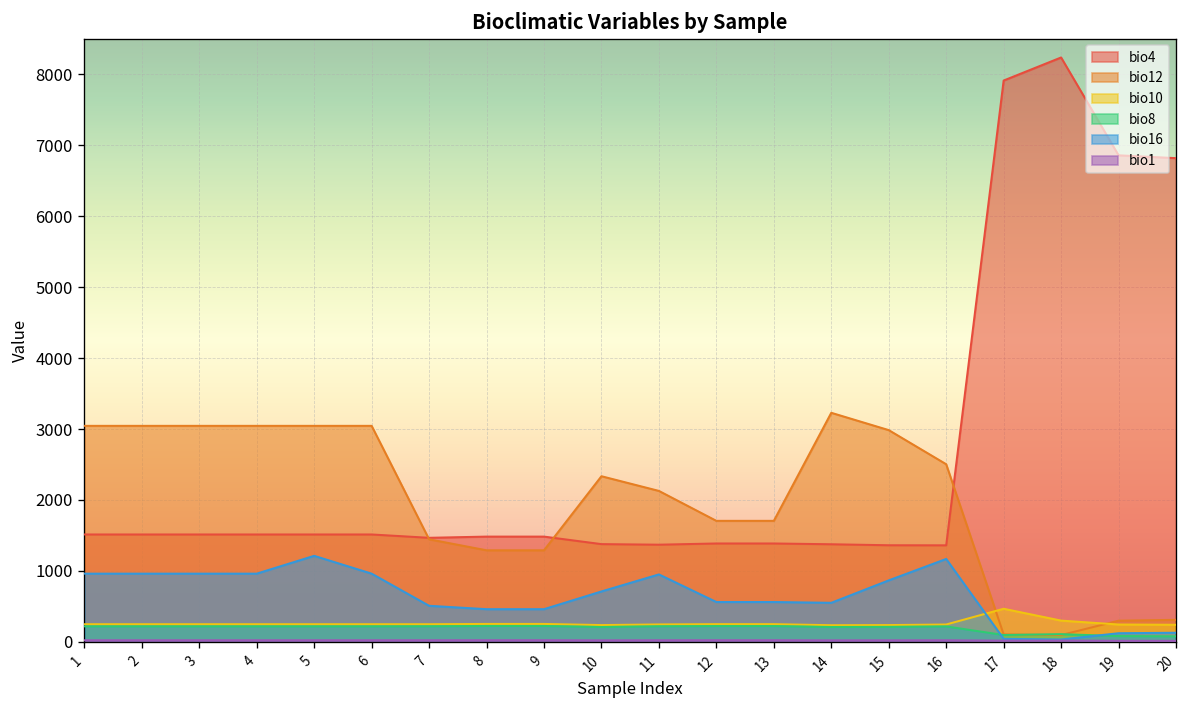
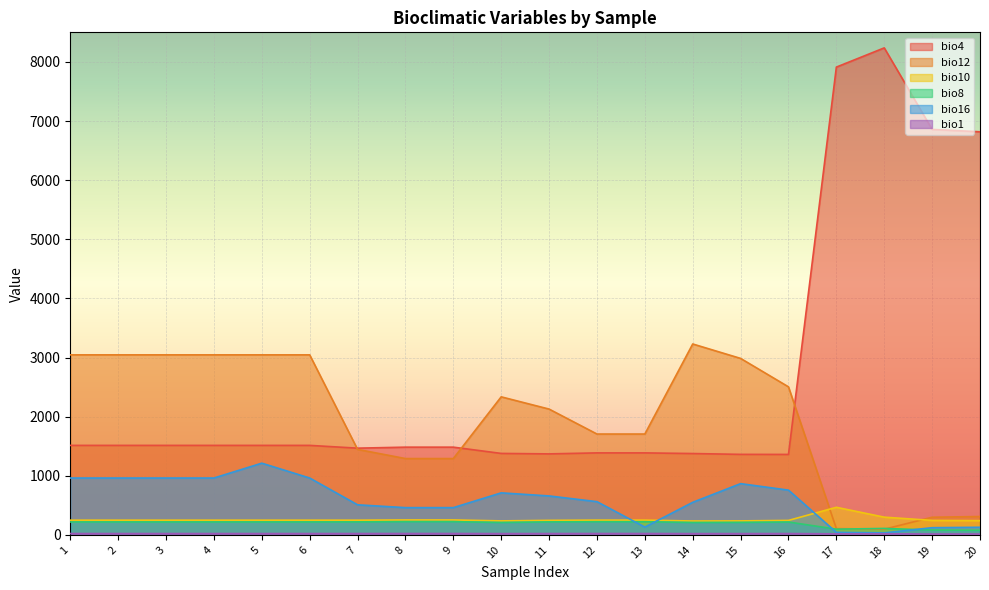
bio16, 11: 1000 -> 700
bio16, 13: 600 -> 100
bio16, 16: 1200 -> 800
